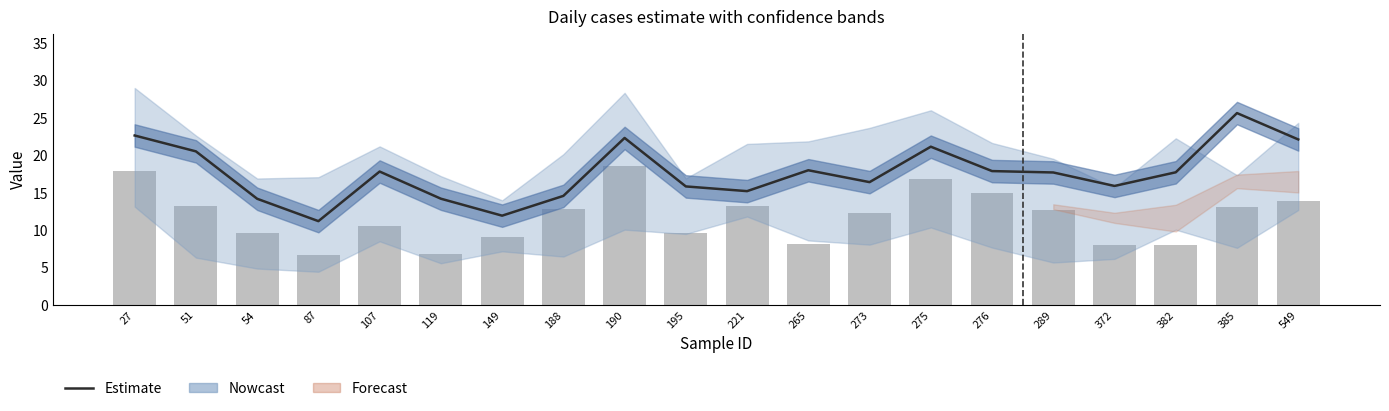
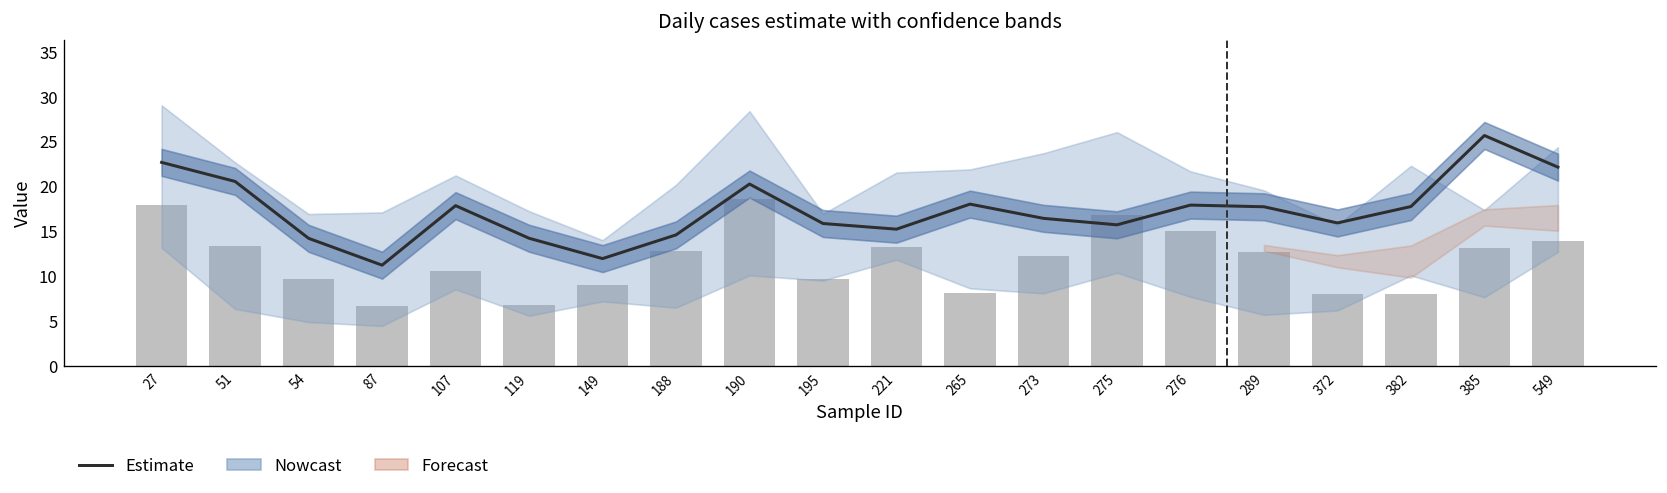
Estimate, 190: 22 -> 20
Estimate, 275: 21 -> 16
